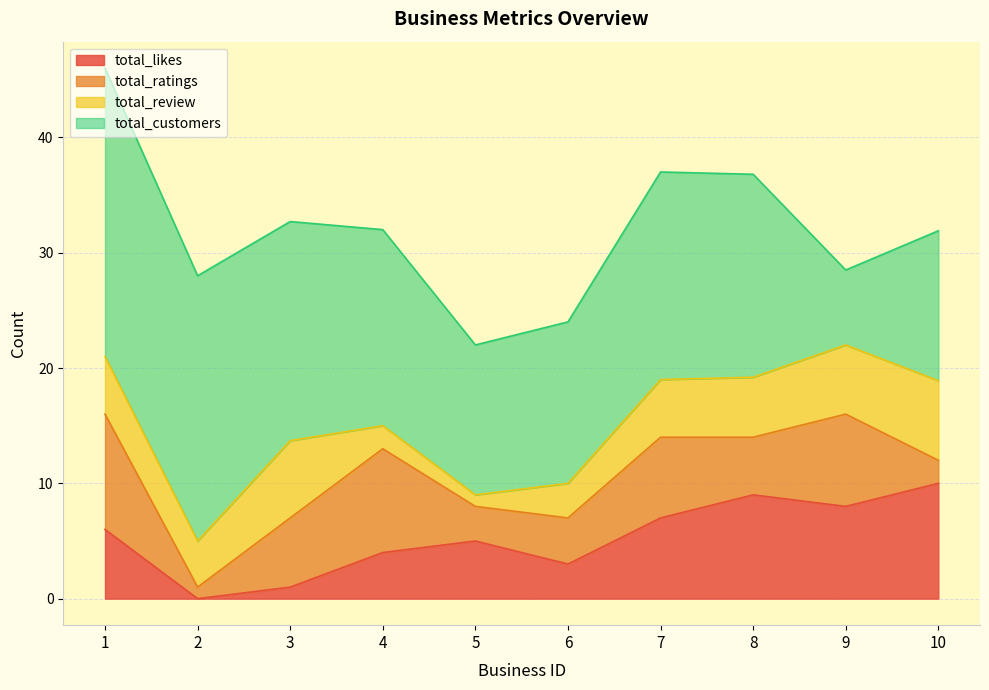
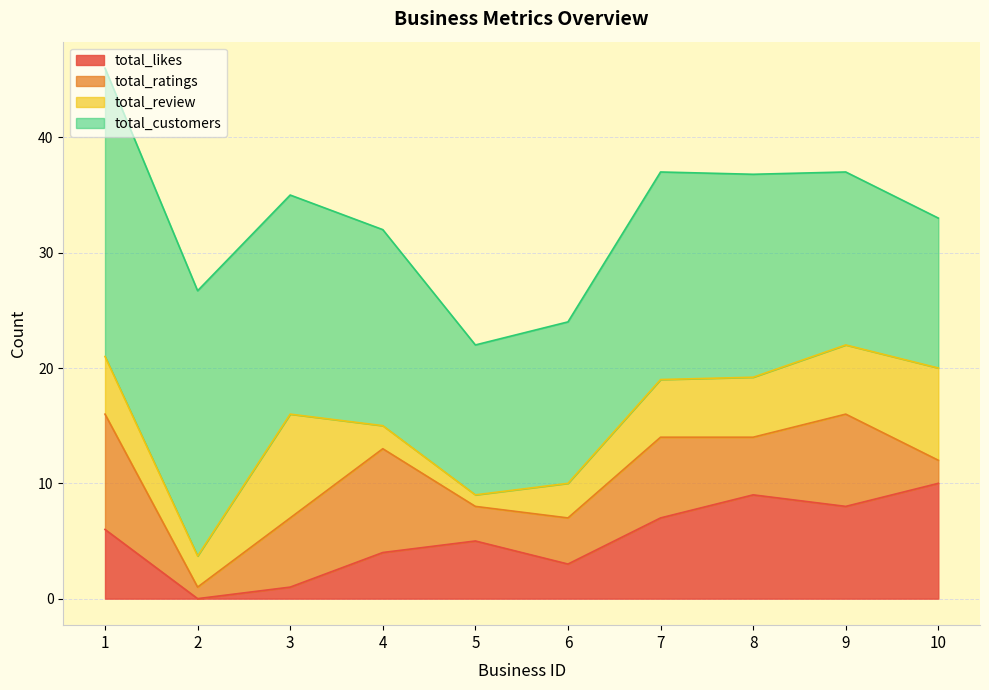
total_review, 2: 4.0 -> 2.7
total_review, 3: 6.7 -> 9.0
total_customers, 9: 6.5 -> 15.0
total_review, 10: 6.9 -> 8.0
